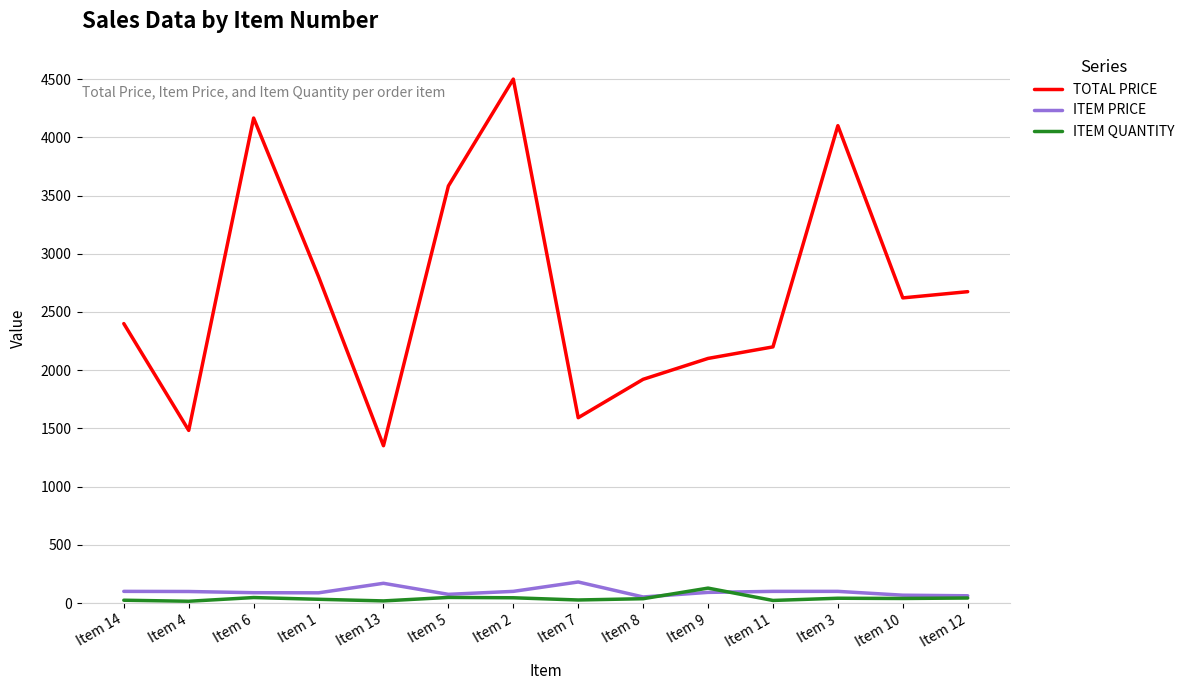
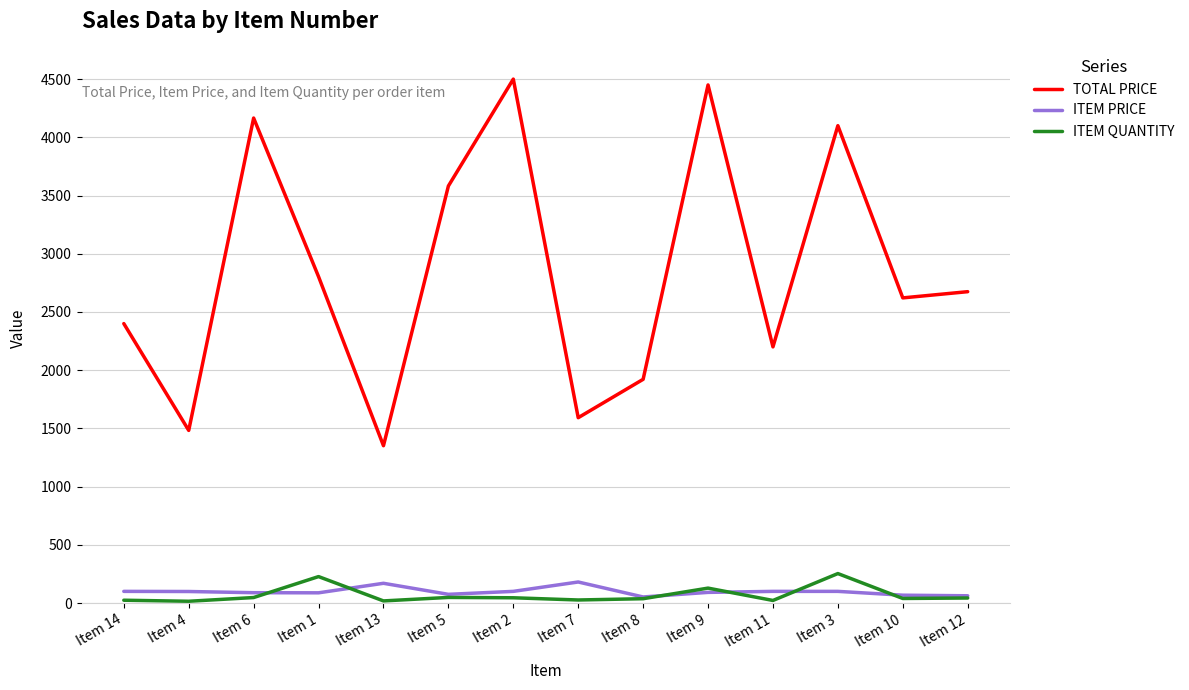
ITEM QUANTITY, Item 1: 30 -> 230
TOTAL PRICE, Item 9: 2100 -> 4450
ITEM QUANTITY, Item 3: 40 -> 250
